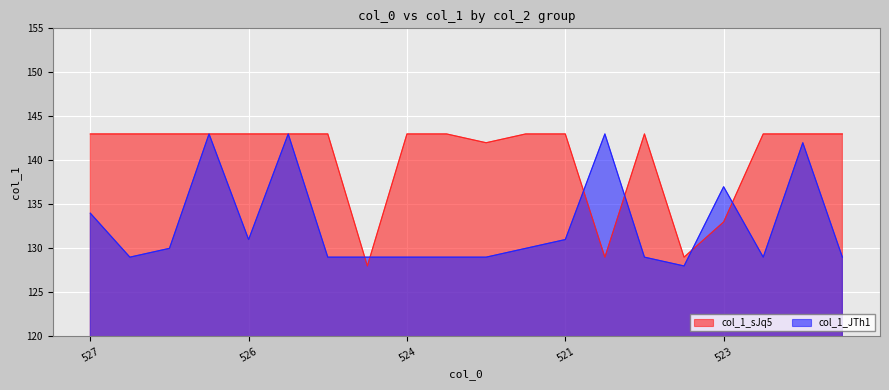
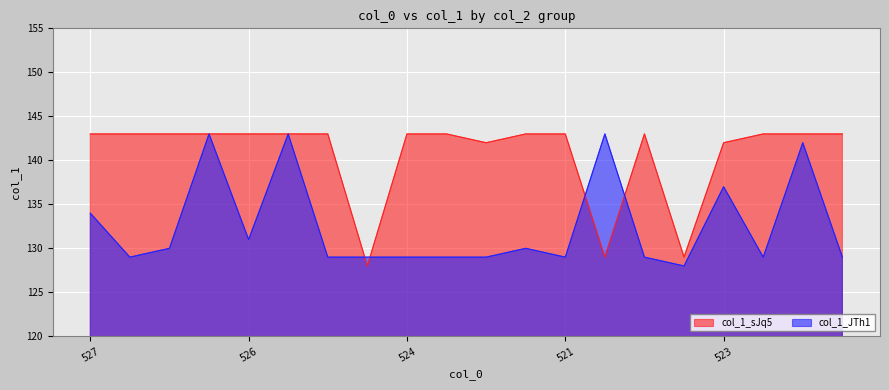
col_1_JTh1, 521: 131 -> 129
col_1_sJq5, 523: 133 -> 142
